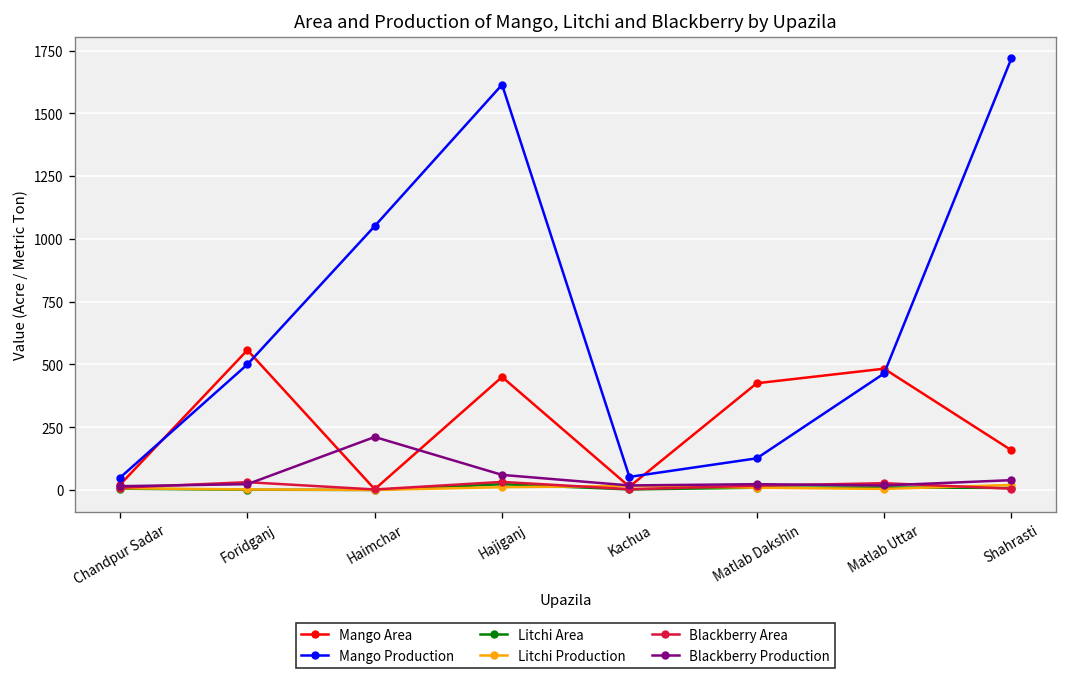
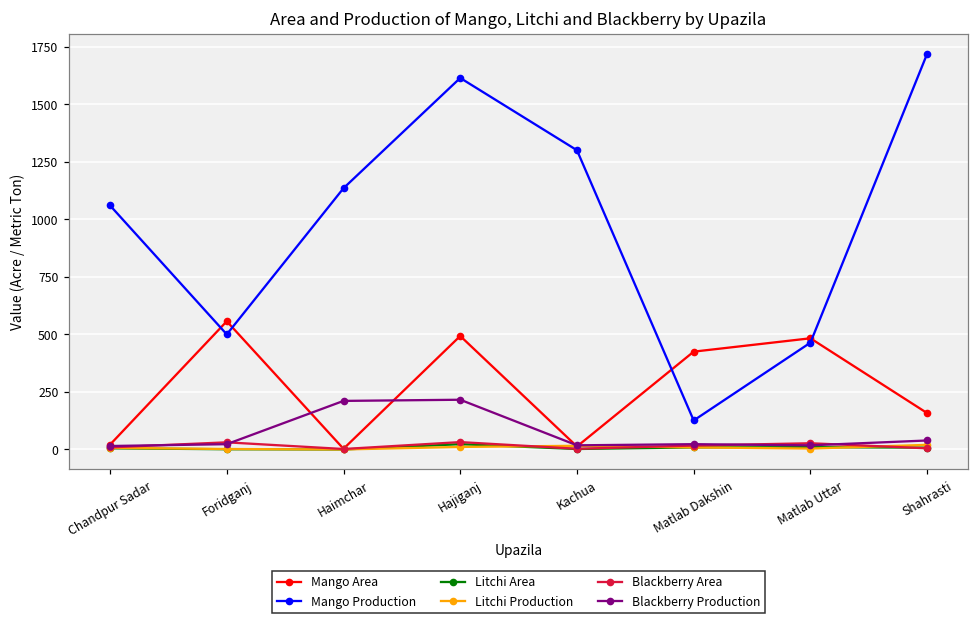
Mango Production, Chandpur Sadar: 50 -> 1060
Mango Production, Haimchar: 1050 -> 1140
Mango Area, Hajiganj: 450 -> 490
Blackberry Production, Hajiganj: 60 -> 220
Mango Production, Kachua: 50 -> 1300
